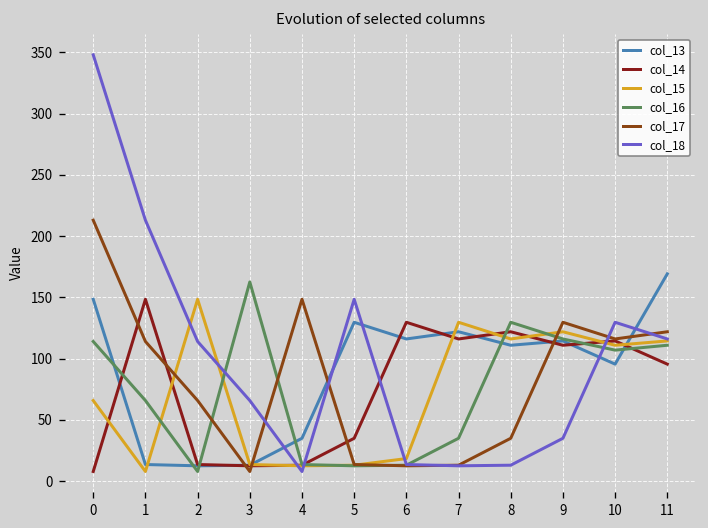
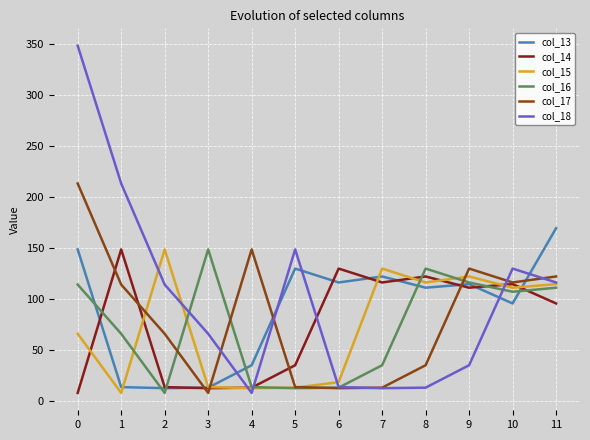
col_16, 3: 163 -> 148
